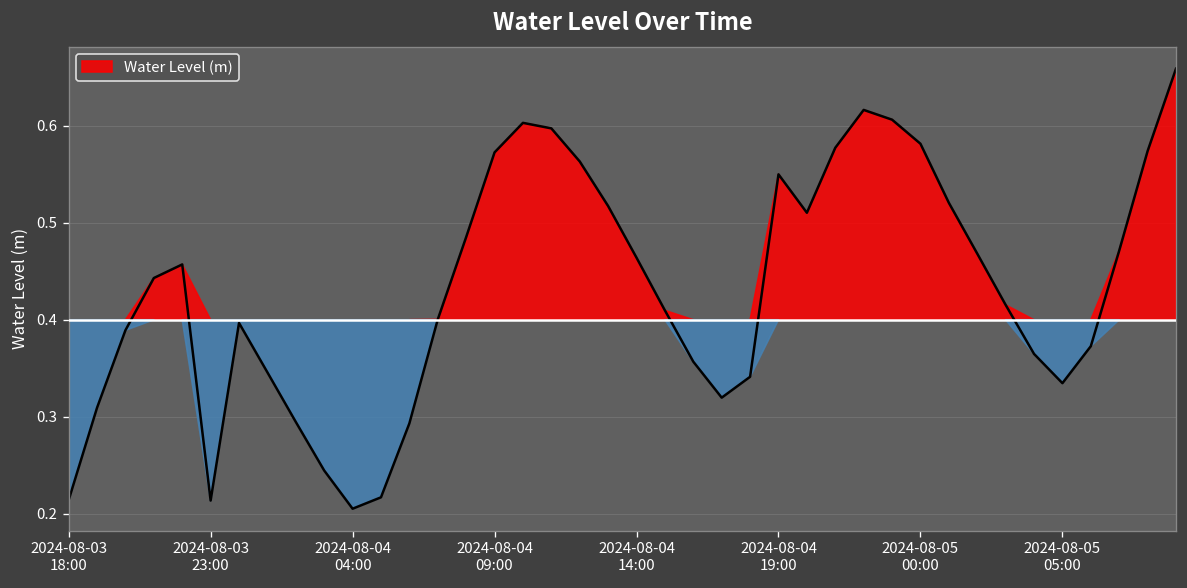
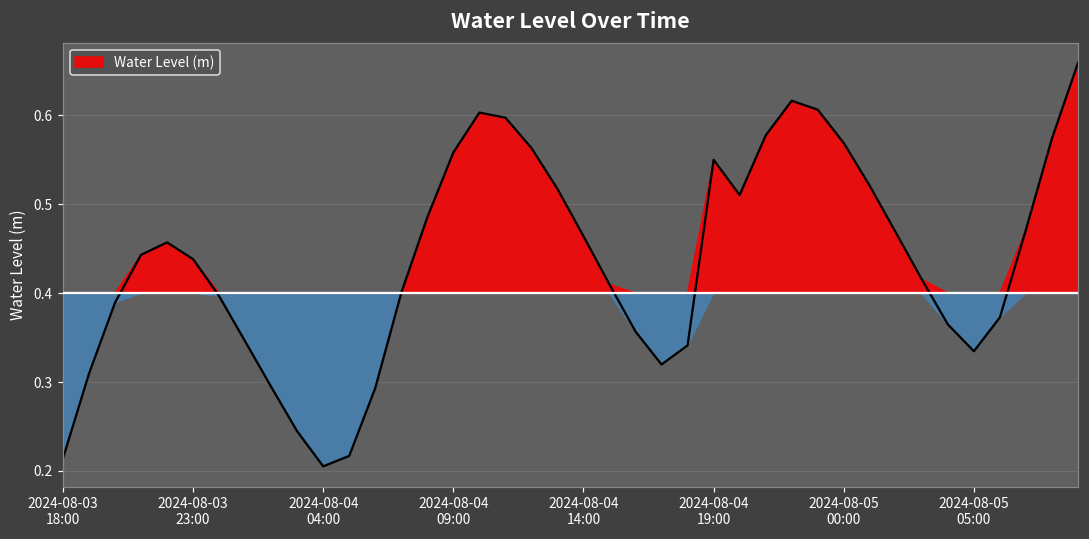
2024-08-03 23:00: 0.21 -> 0.44
2024-08-04 09:00: 0.57 -> 0.56
2024-08-05 00:00: 0.58 -> 0.57
